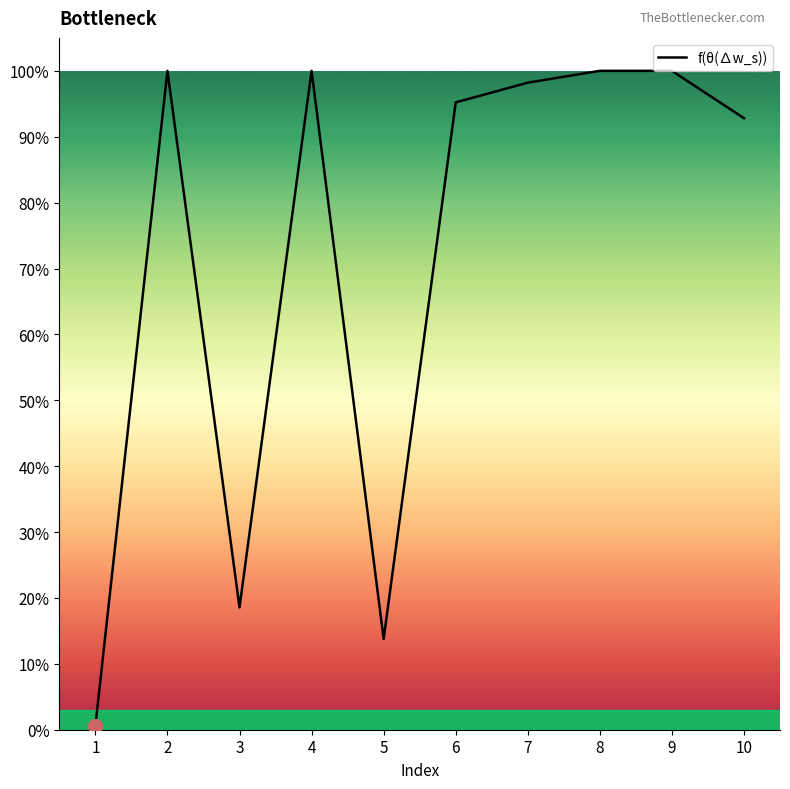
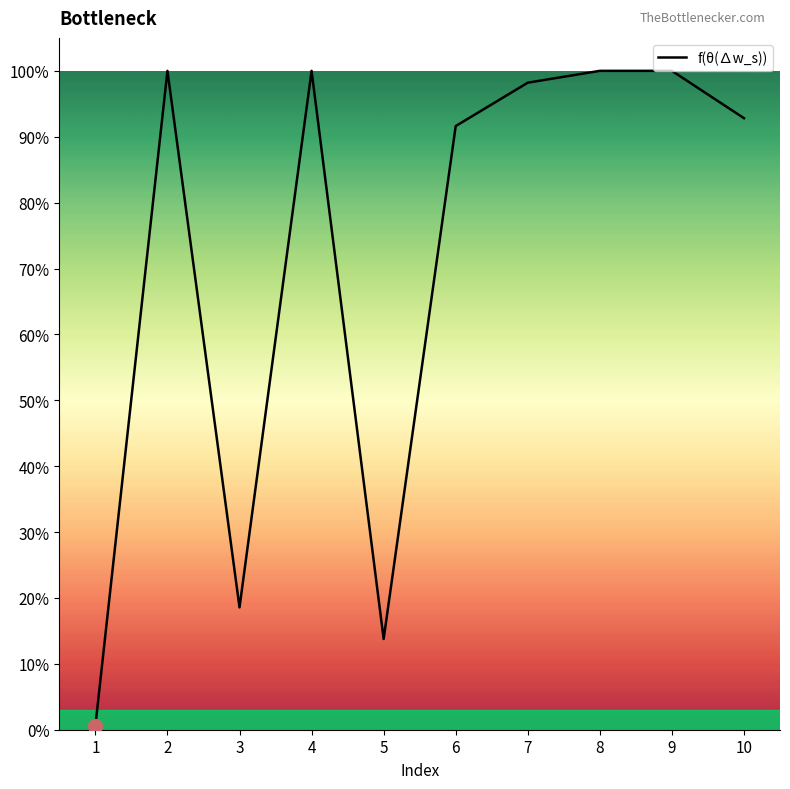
f(θ(∆w_s)), 6: 95% -> 92%
